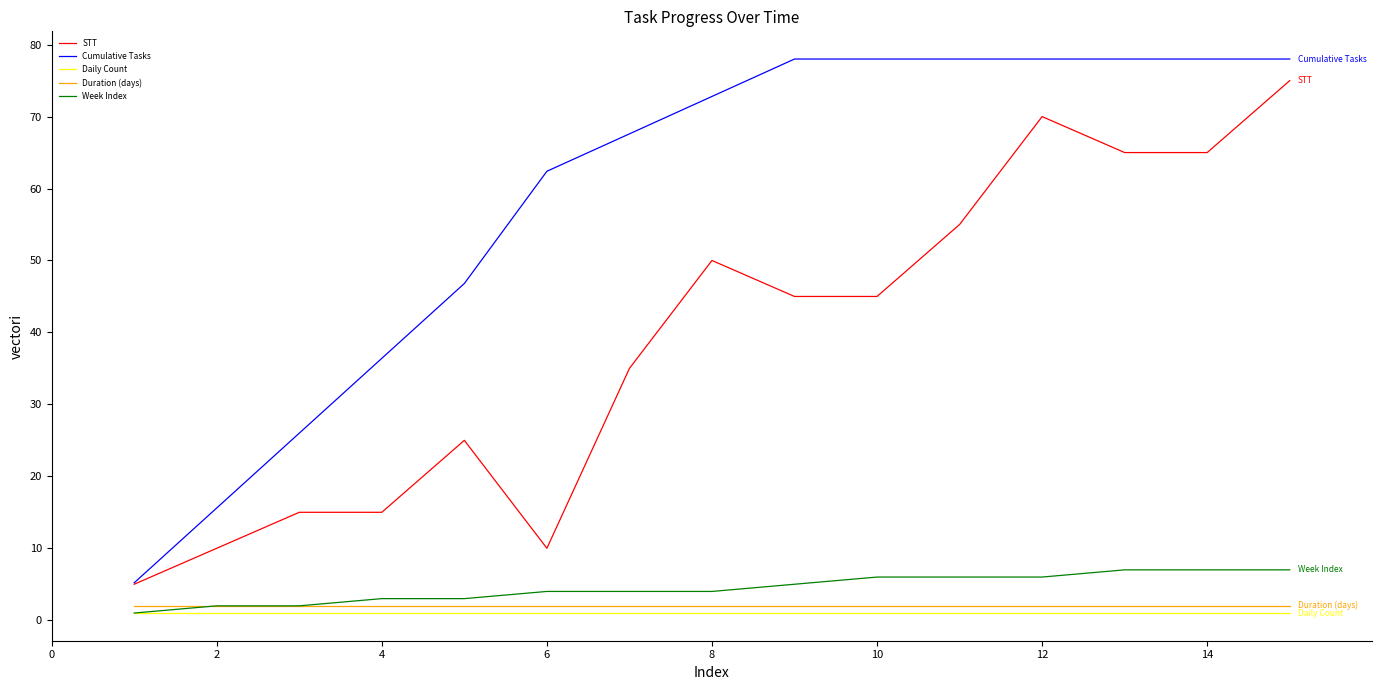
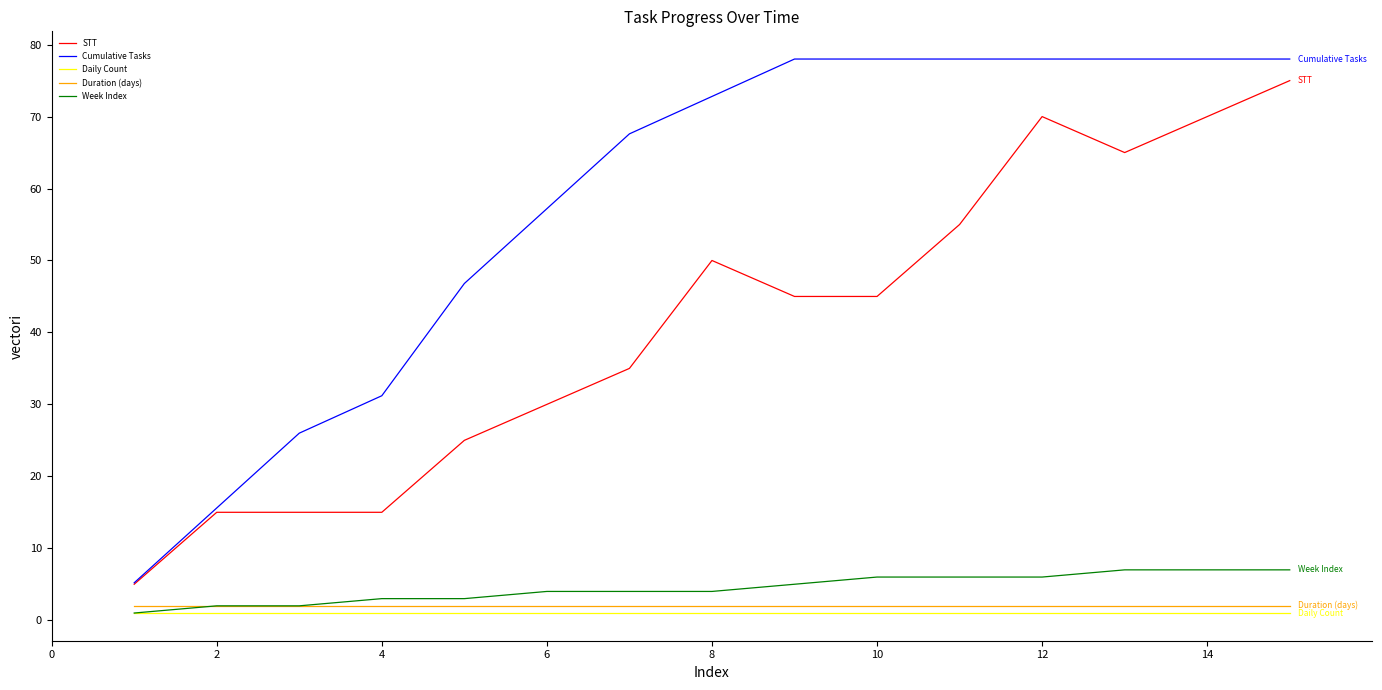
STT, 2: 10 -> 15
Cumulative Tasks, 4: 36 -> 31
STT, 6: 10 -> 30
Cumulative Tasks, 6: 62 -> 57
STT, 14: 65 -> 70
